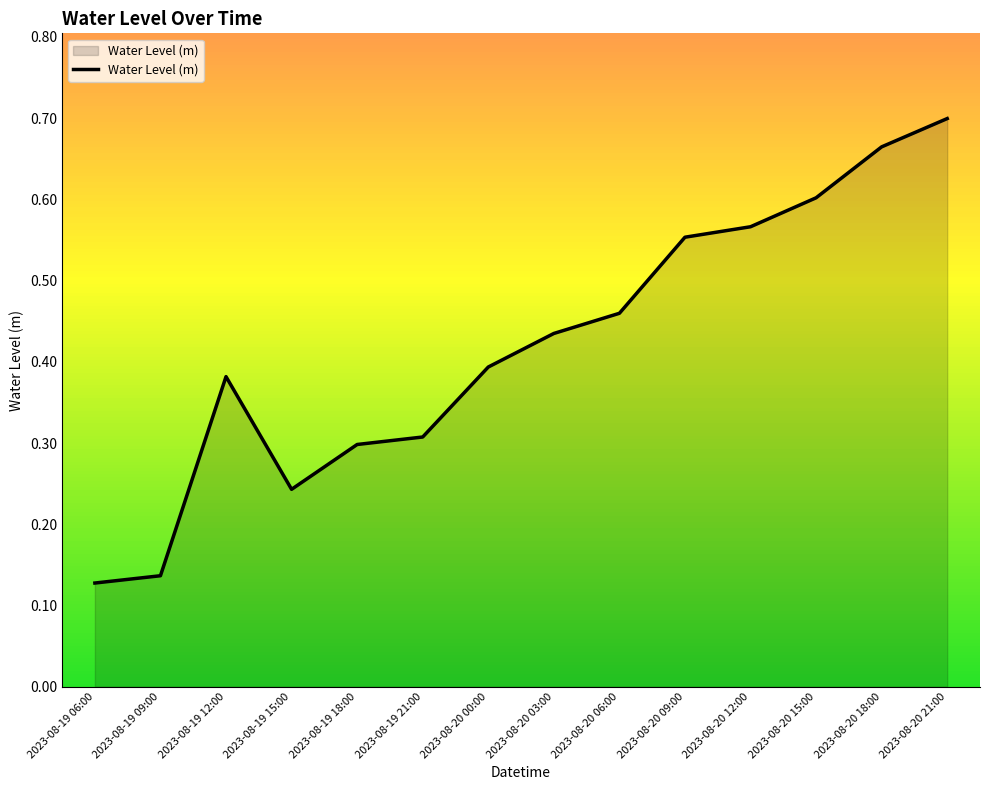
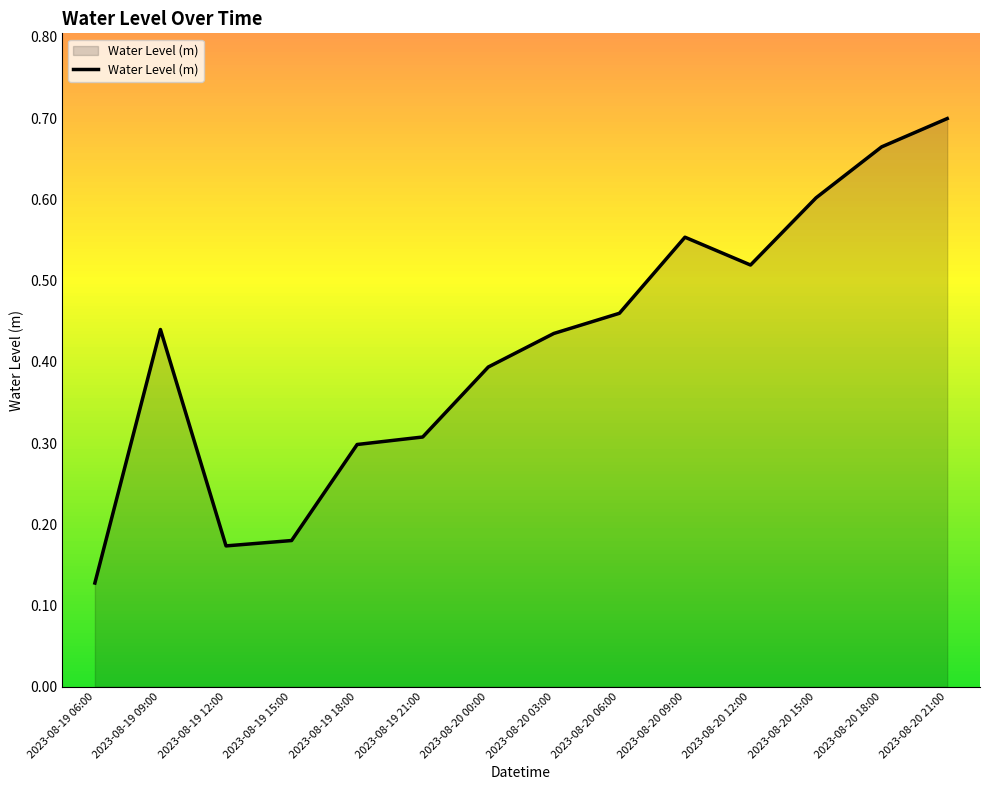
2023-08-19 09:00: 0.14 -> 0.44
2023-08-19 12:00: 0.38 -> 0.17
2023-08-19 15:00: 0.24 -> 0.18
2023-08-20 12:00: 0.57 -> 0.52
